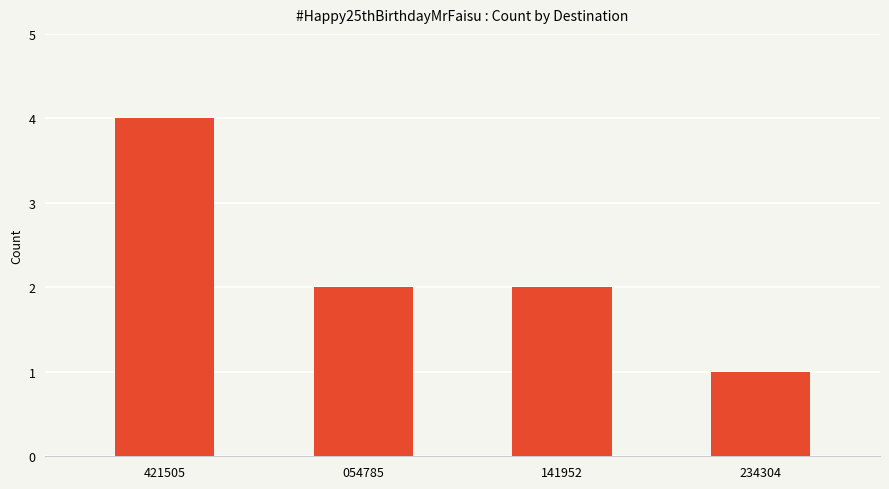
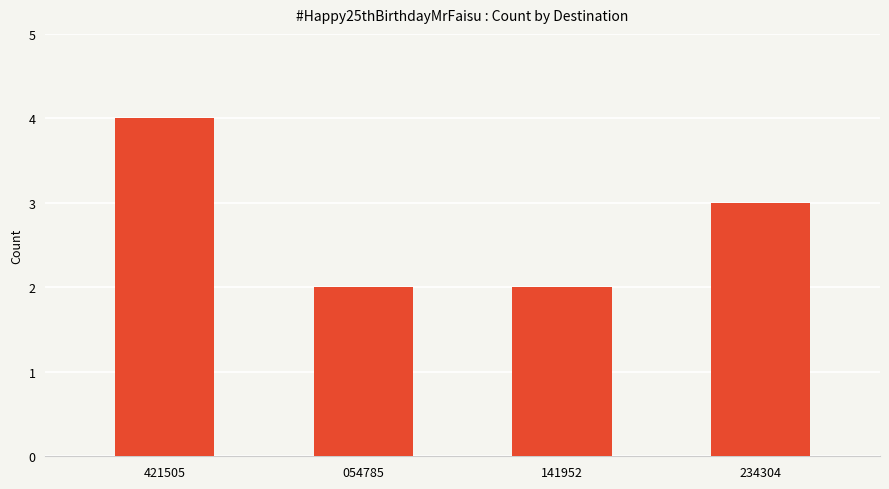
234304: 1 -> 3
